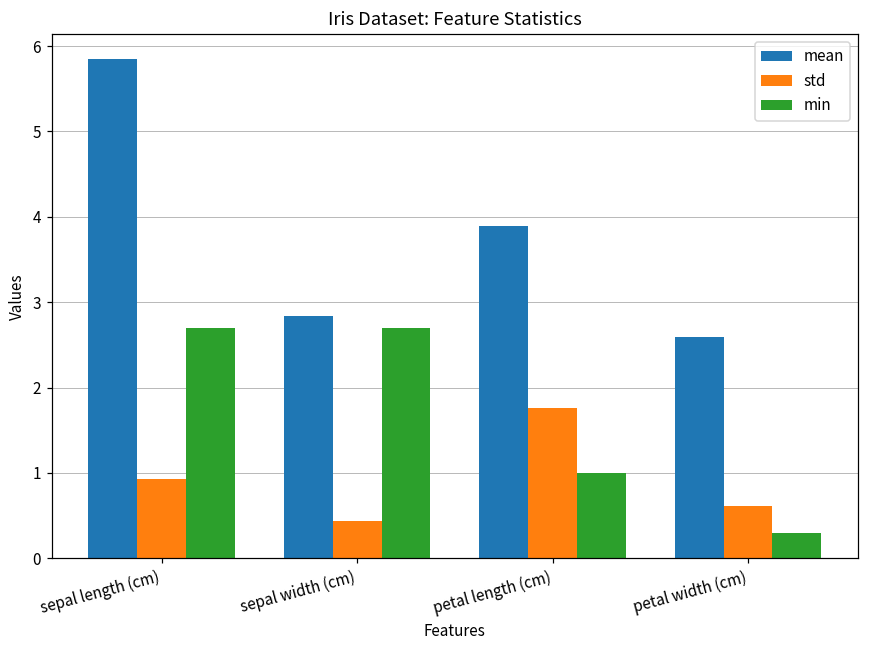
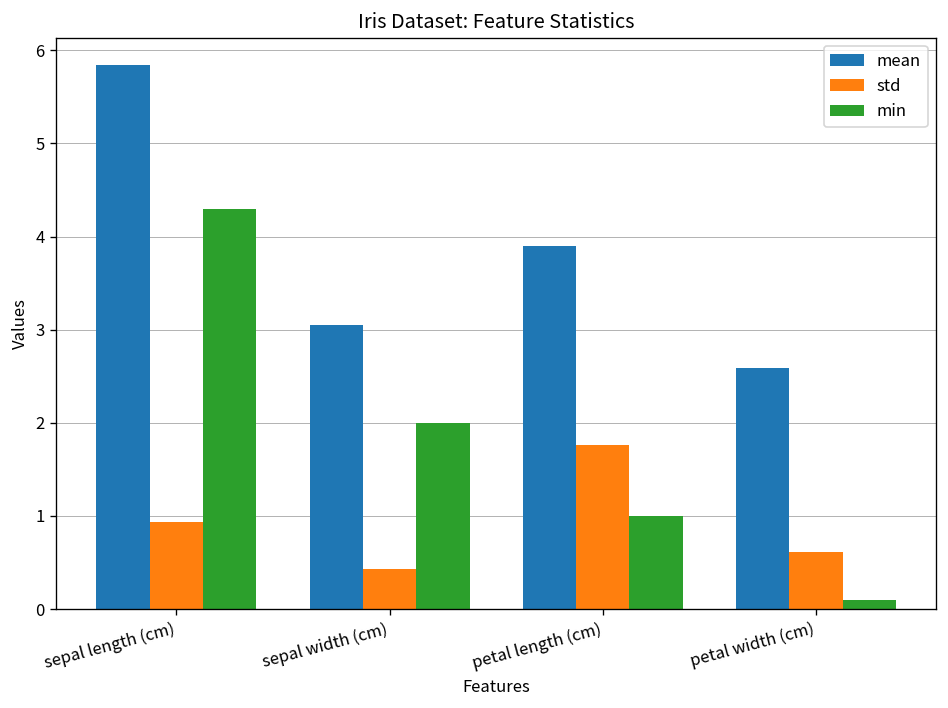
min, sepal length (cm): 2.7 -> 4.3
mean, sepal width (cm): 2.8 -> 3.1
min, sepal width (cm): 2.7 -> 2.0
min, petal width (cm): 0.3 -> 0.1
